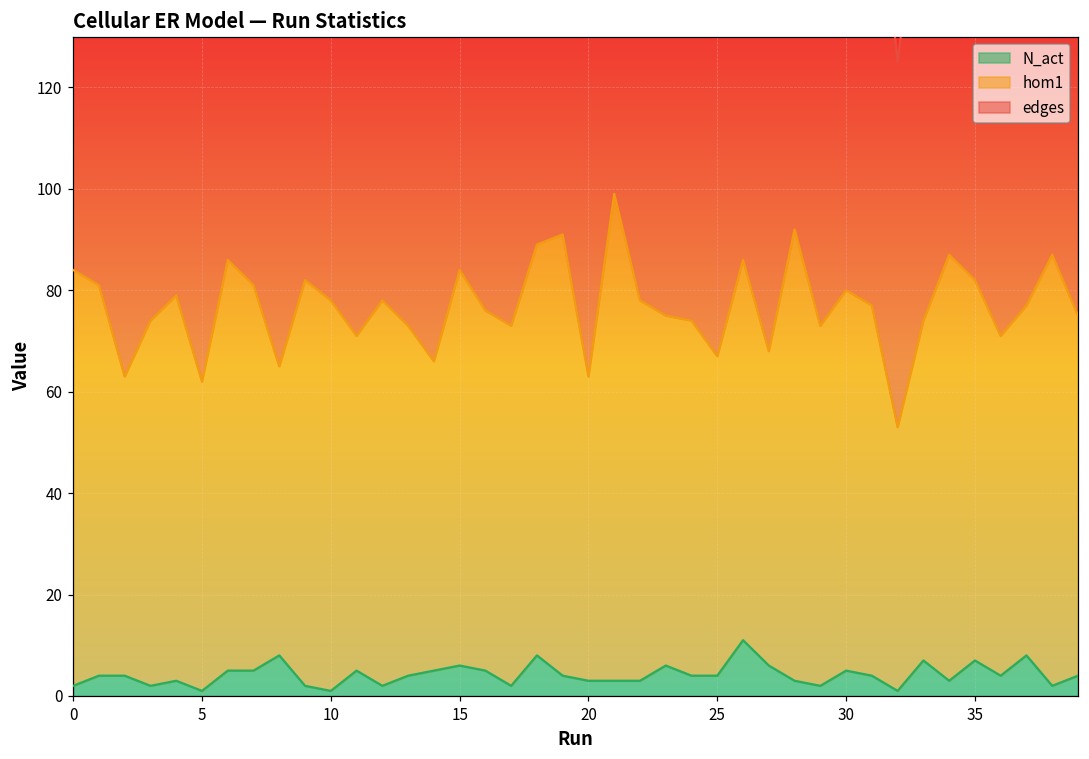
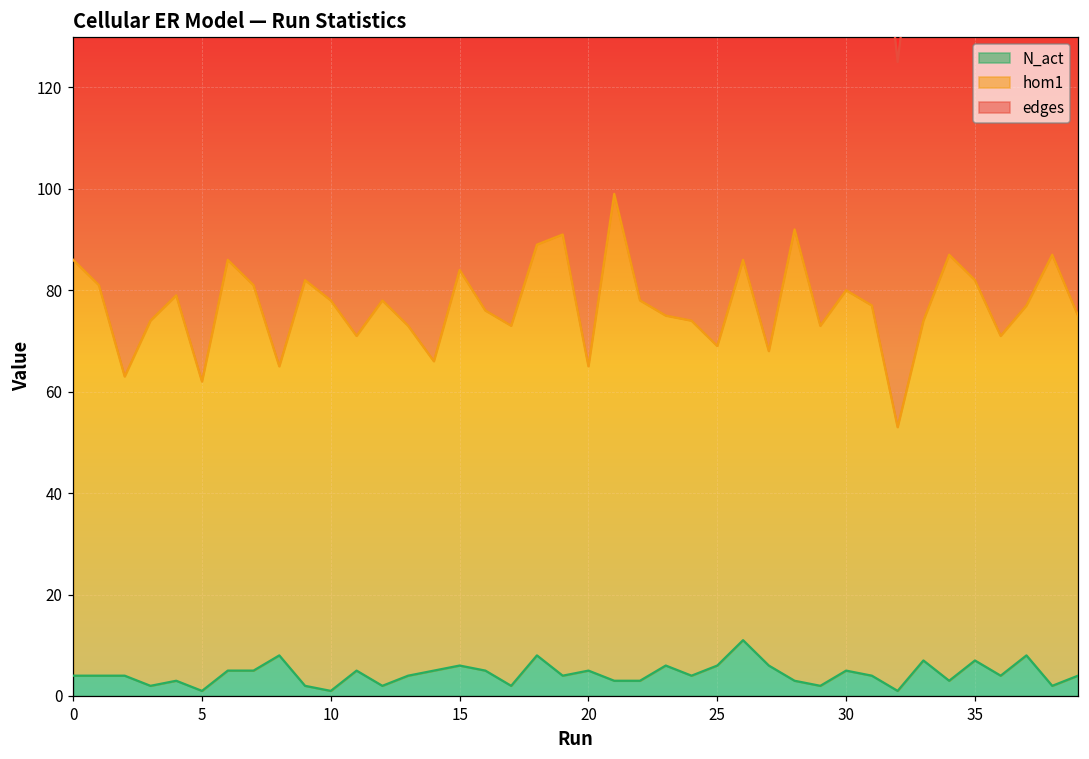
N_act, 0: 2 -> 4
N_act, 20: 3 -> 5
N_act, 25: 4 -> 6
